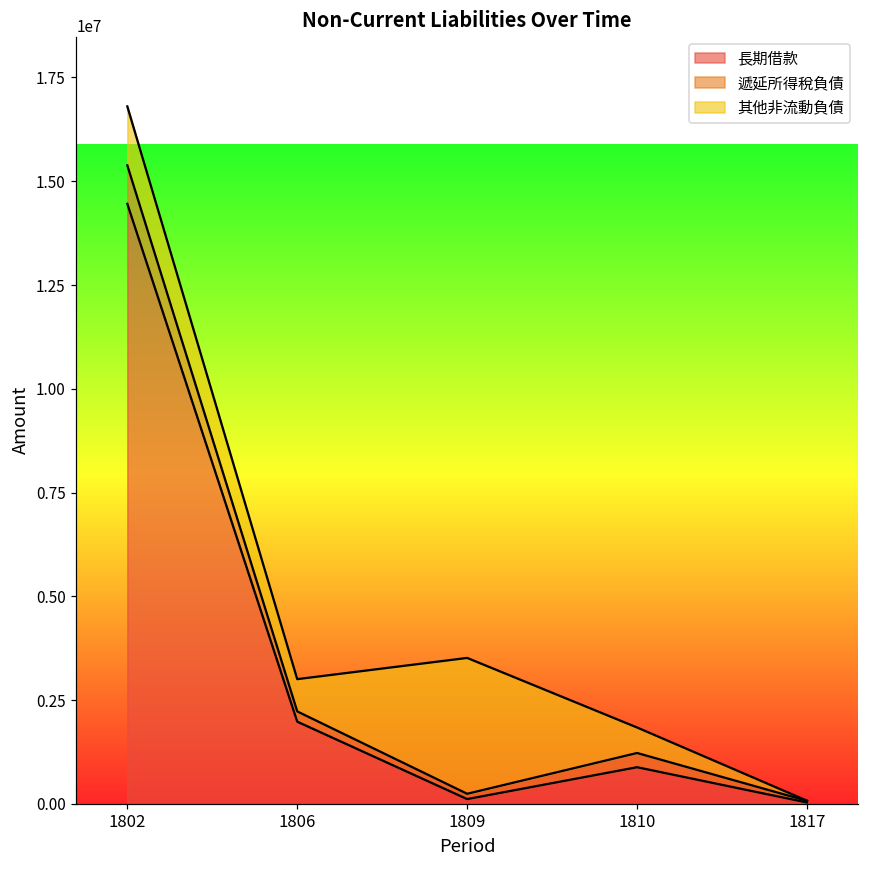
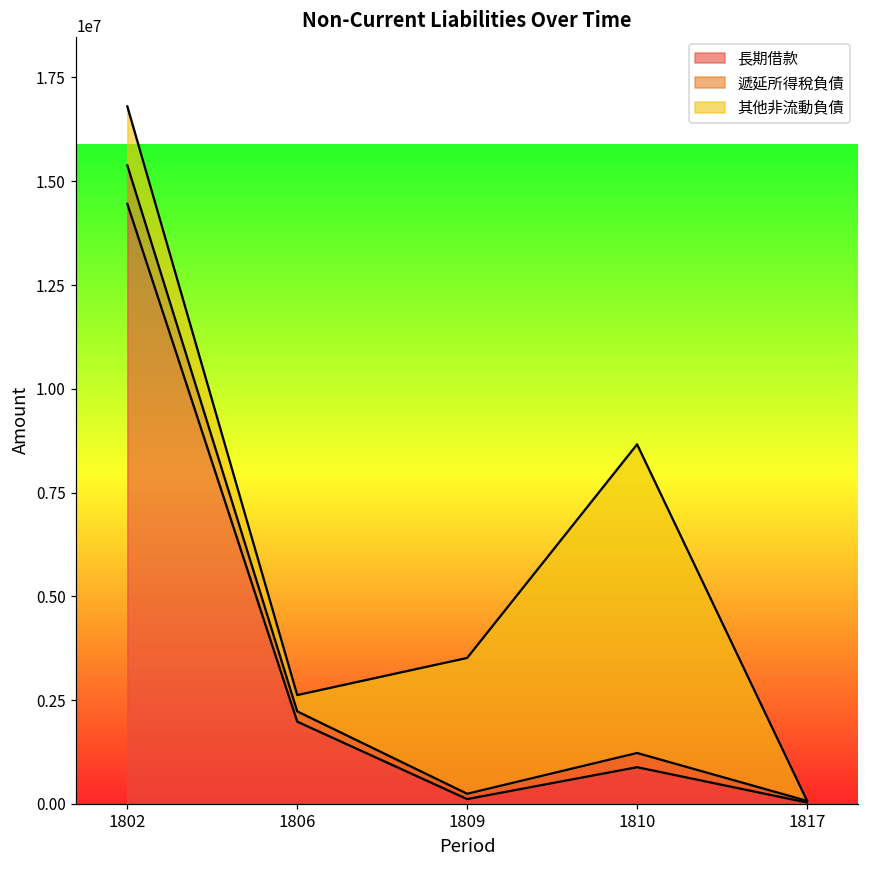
其他非流動負債, 1806: 800000 -> 400000
其他非流動負債, 1810: 600000 -> 7400000
